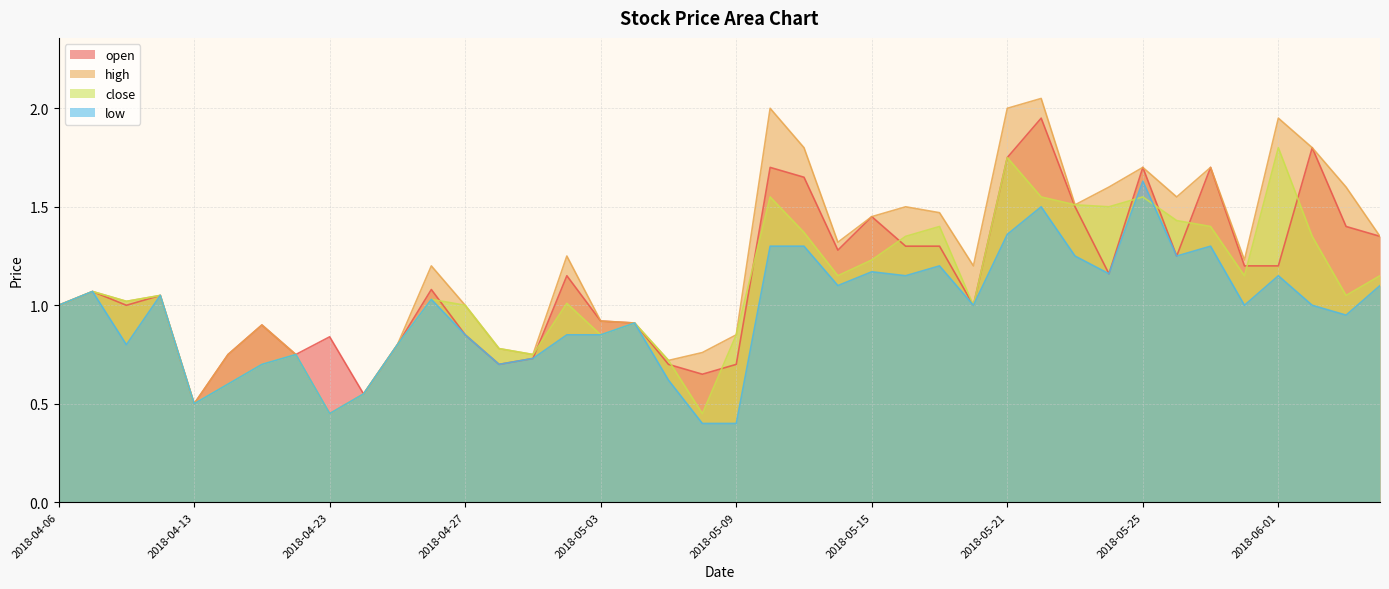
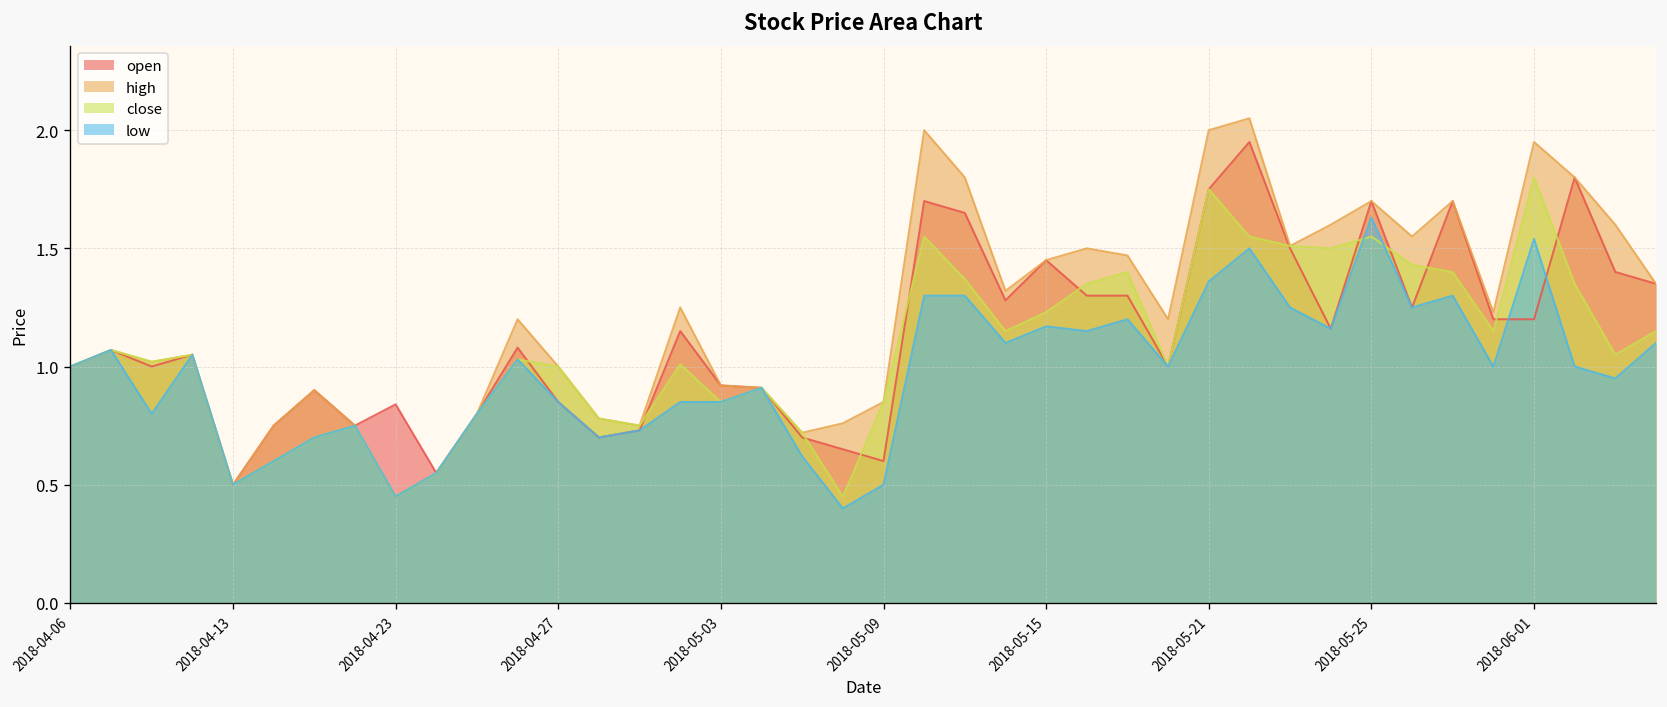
open, 2018-05-09: 0.7 -> 0.6
low, 2018-05-09: 0.4 -> 0.5
low, 2018-06-01: 1.15 -> 1.54
